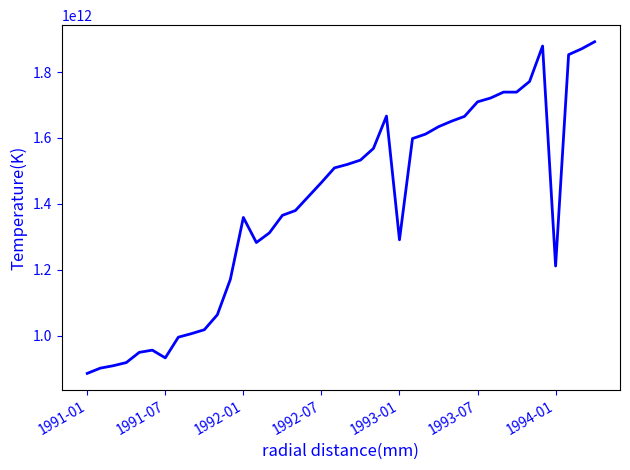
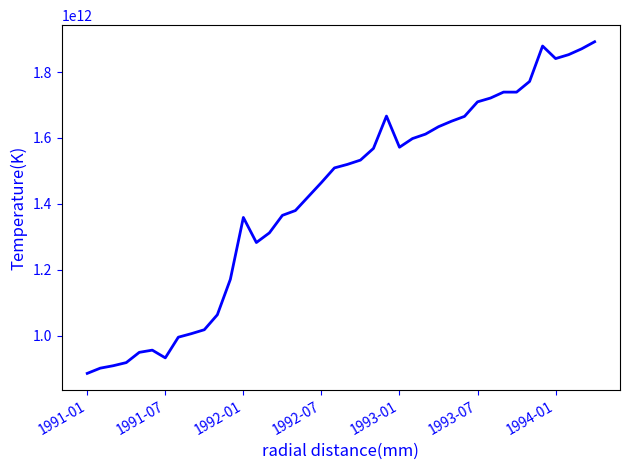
1993-01: 1290000000000 -> 1570000000000
1994-01: 1210000000000 -> 1840000000000
